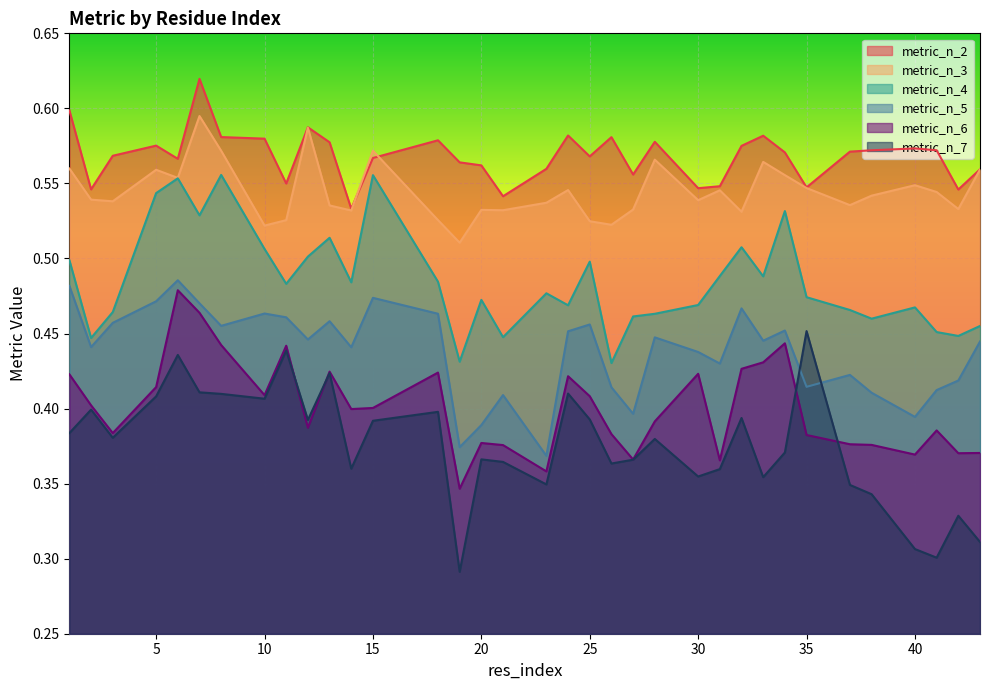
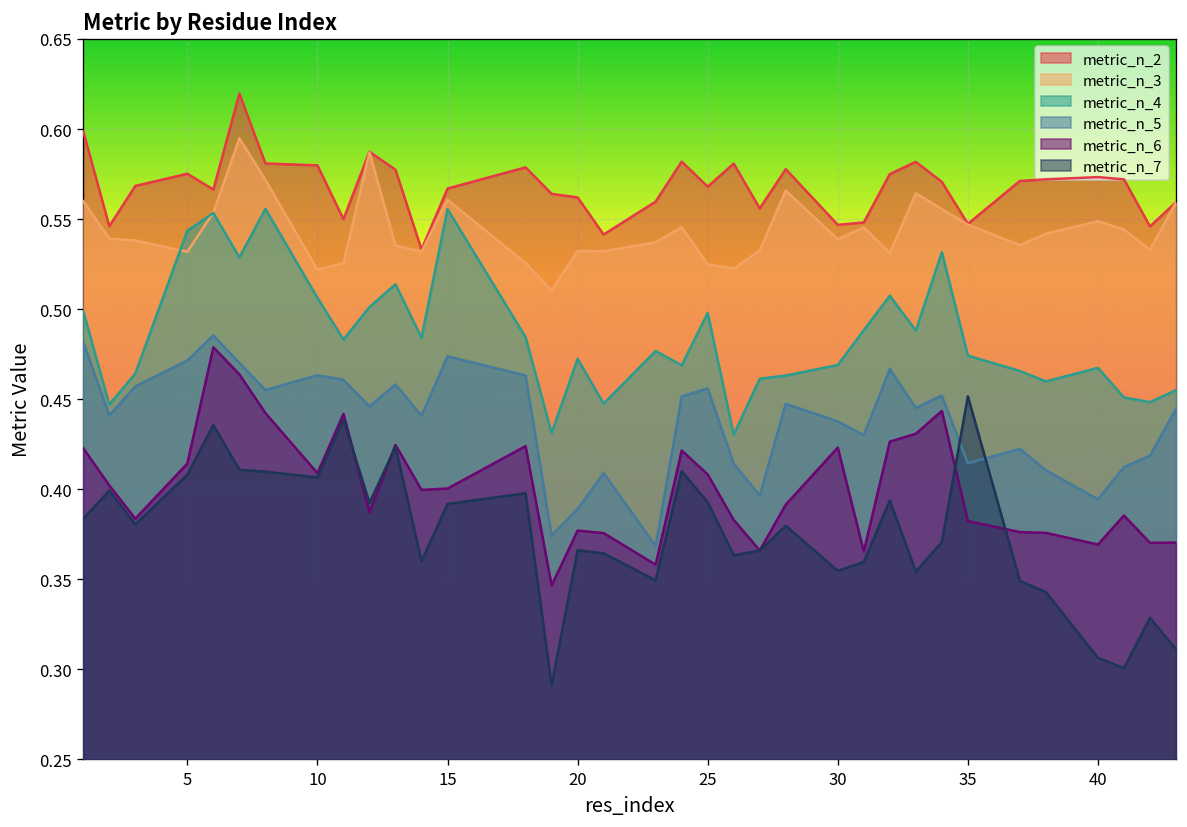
metric_n_3, 5: 0.559 -> 0.532
metric_n_3, 15: 0.572 -> 0.561
